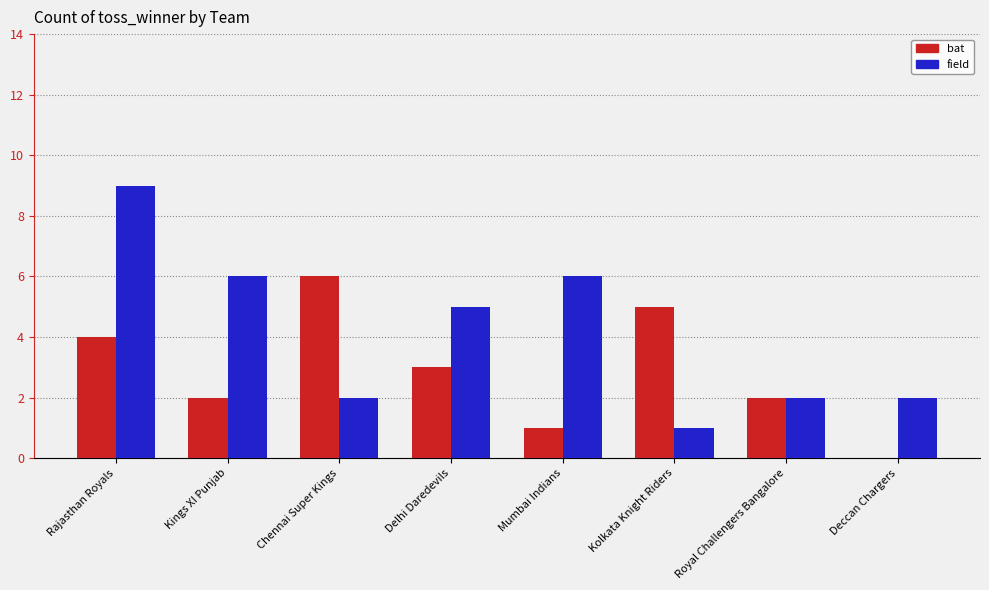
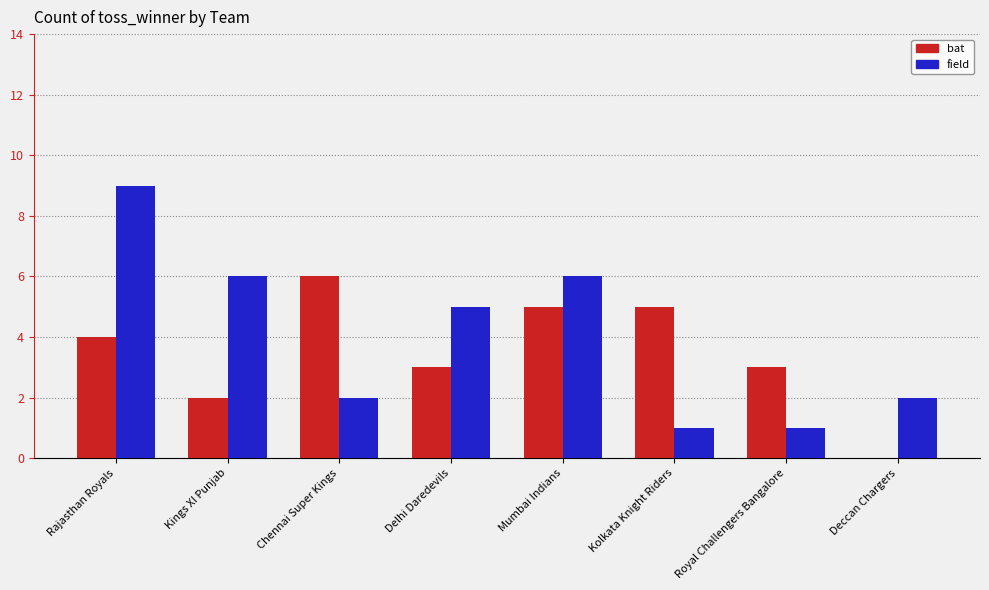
bat, Mumbai Indians: 1 -> 5
bat, Royal Challengers Bangalore: 2 -> 3
field, Royal Challengers Bangalore: 2 -> 1
